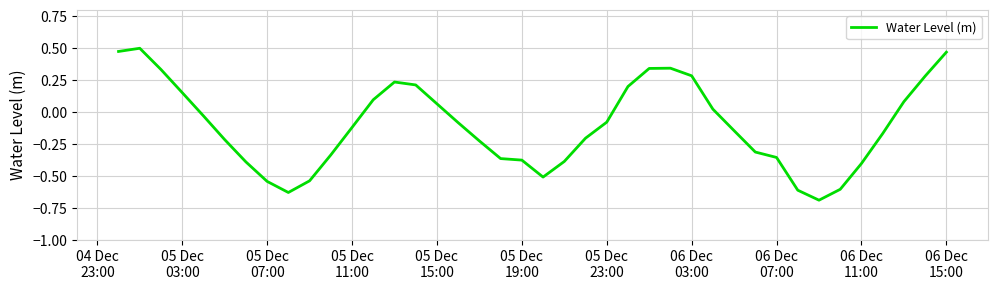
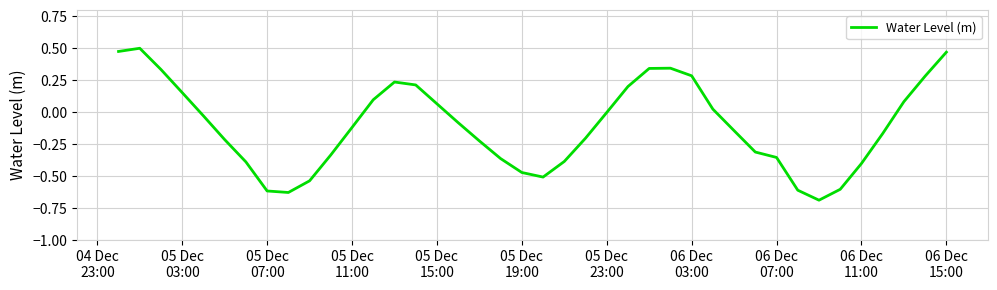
05 Dec 07:00: -0.54 -> -0.62
05 Dec 19:00: -0.37 -> -0.47
05 Dec 23:00: -0.08 -> 0.00
